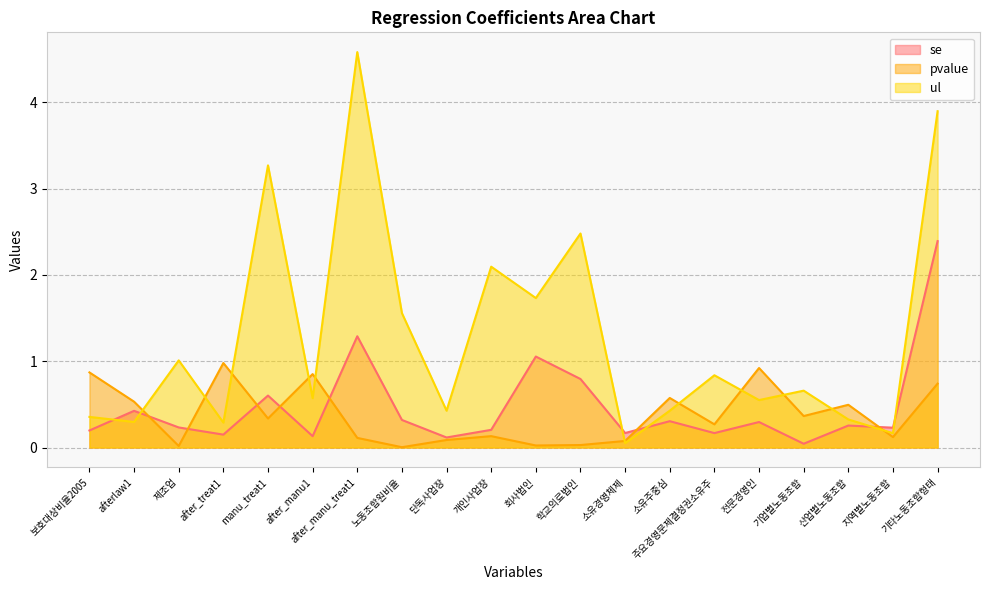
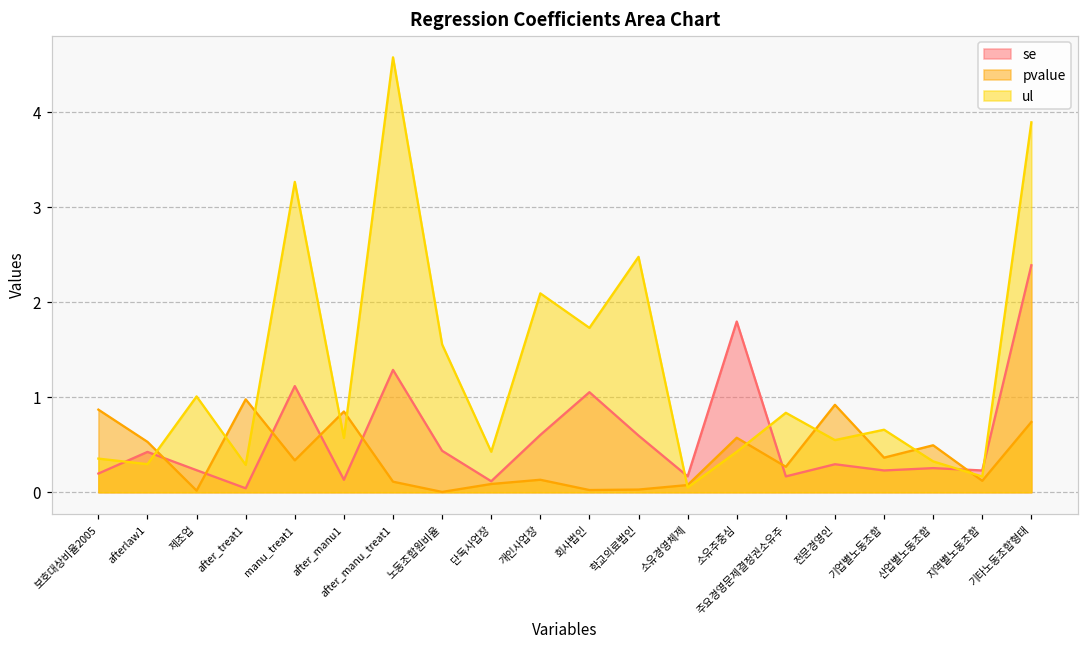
se, after_treat1: 0.1 -> 0.0
se, manu_treat1: 0.6 -> 1.1
se, 노동조합원비율: 0.3 -> 0.4
se, 개인사업장: 0.2 -> 0.6
se, 학교의료법인: 0.8 -> 0.6
se, 소유주중심: 0.3 -> 1.8
se, 기업별노동조합: 0.0 -> 0.2
